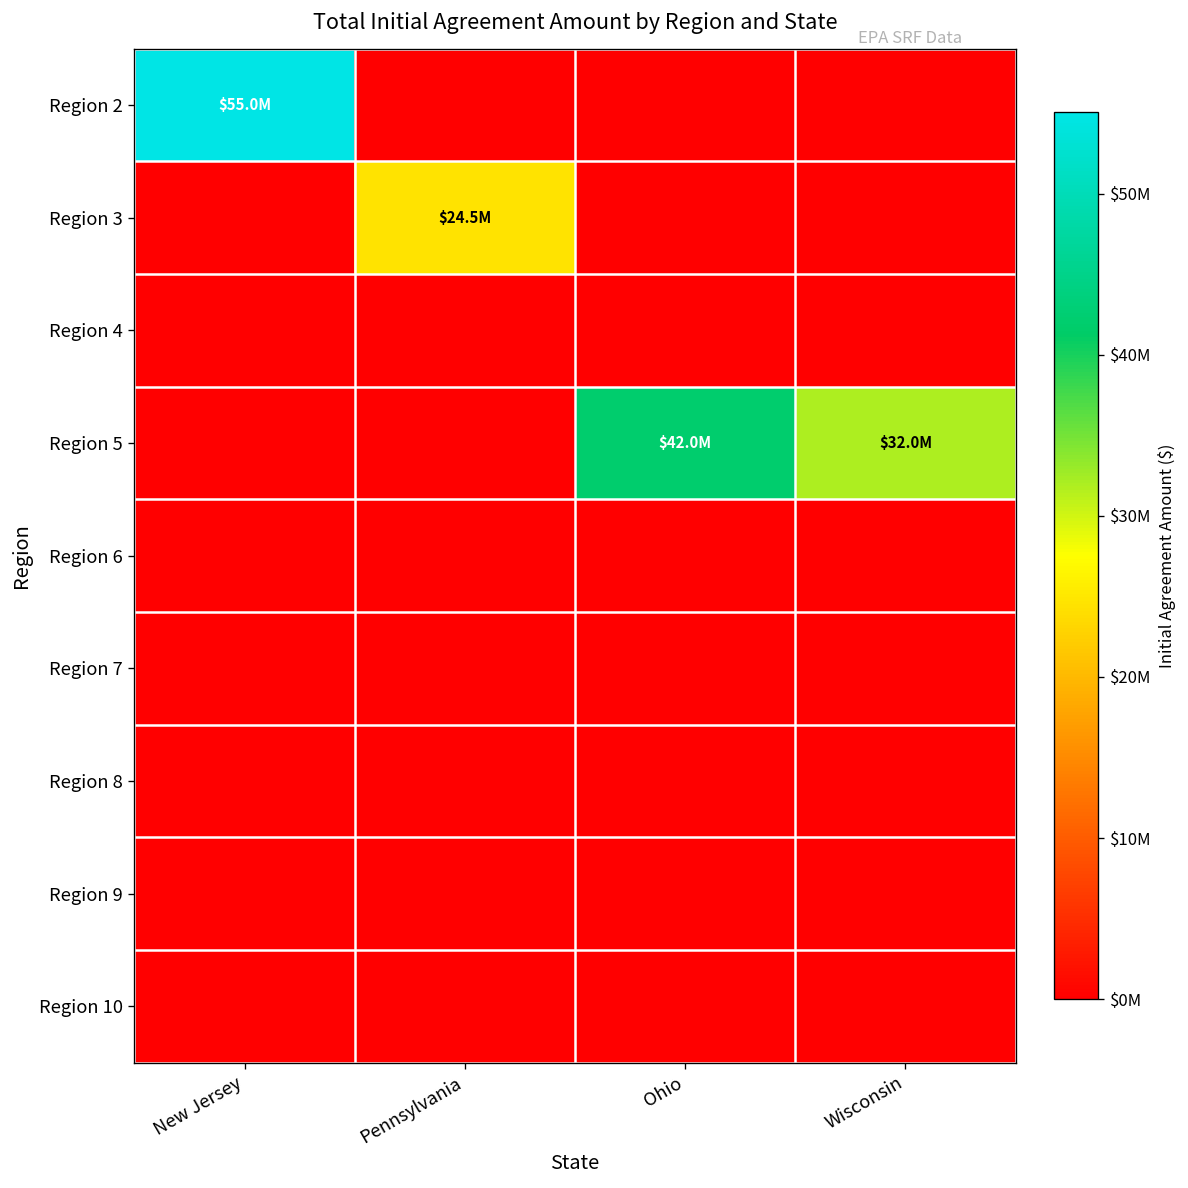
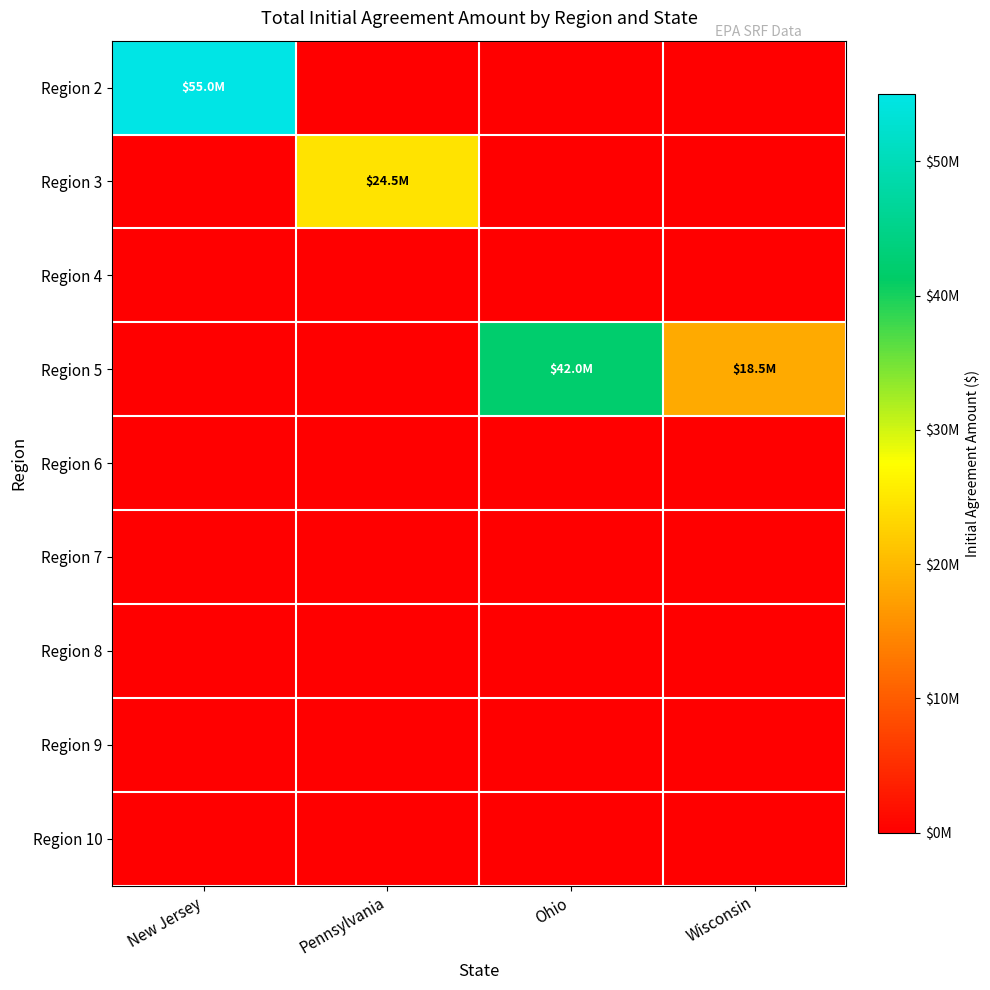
Region 5, Wisconsin: $32.0M -> $18.5M
